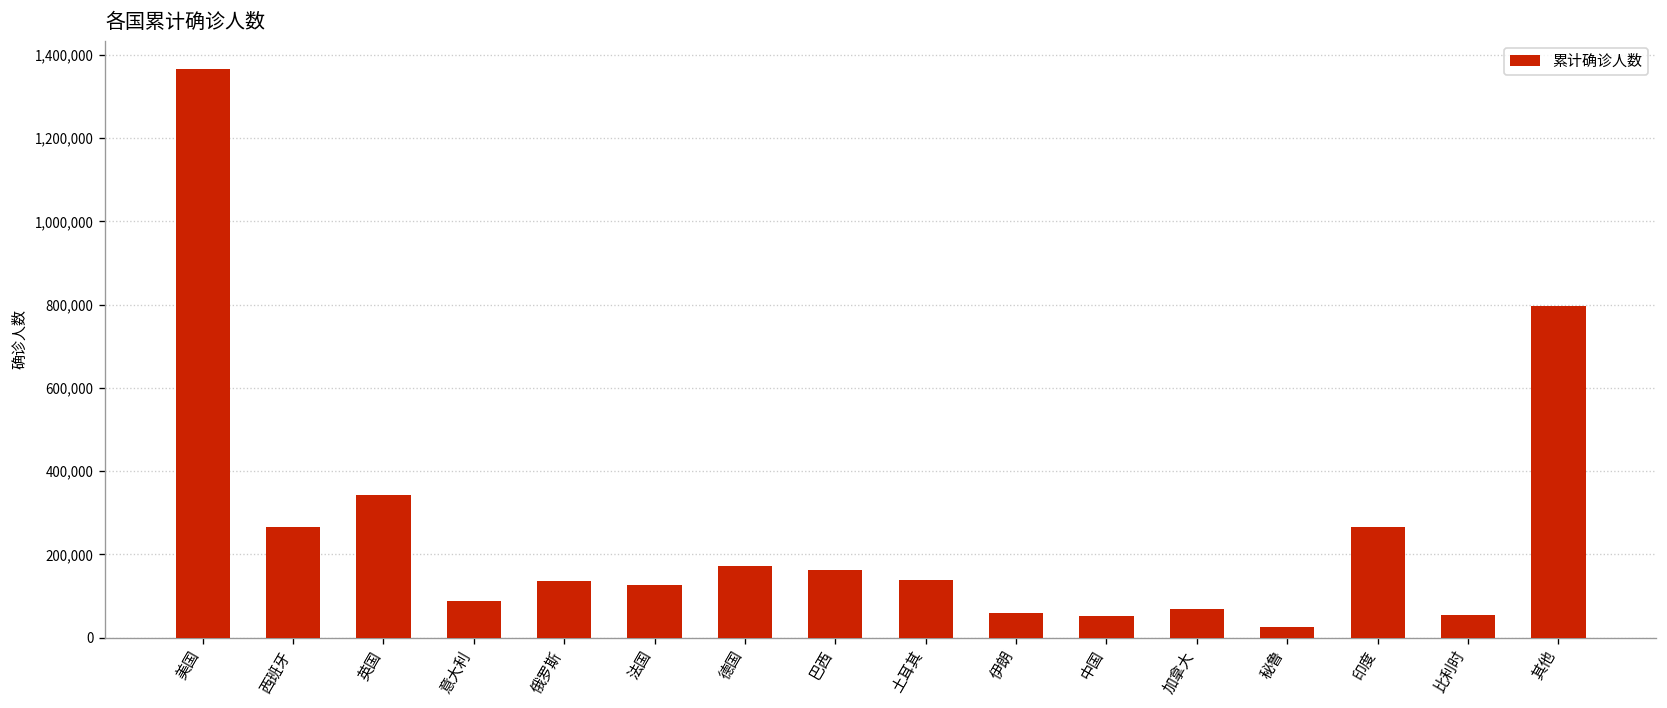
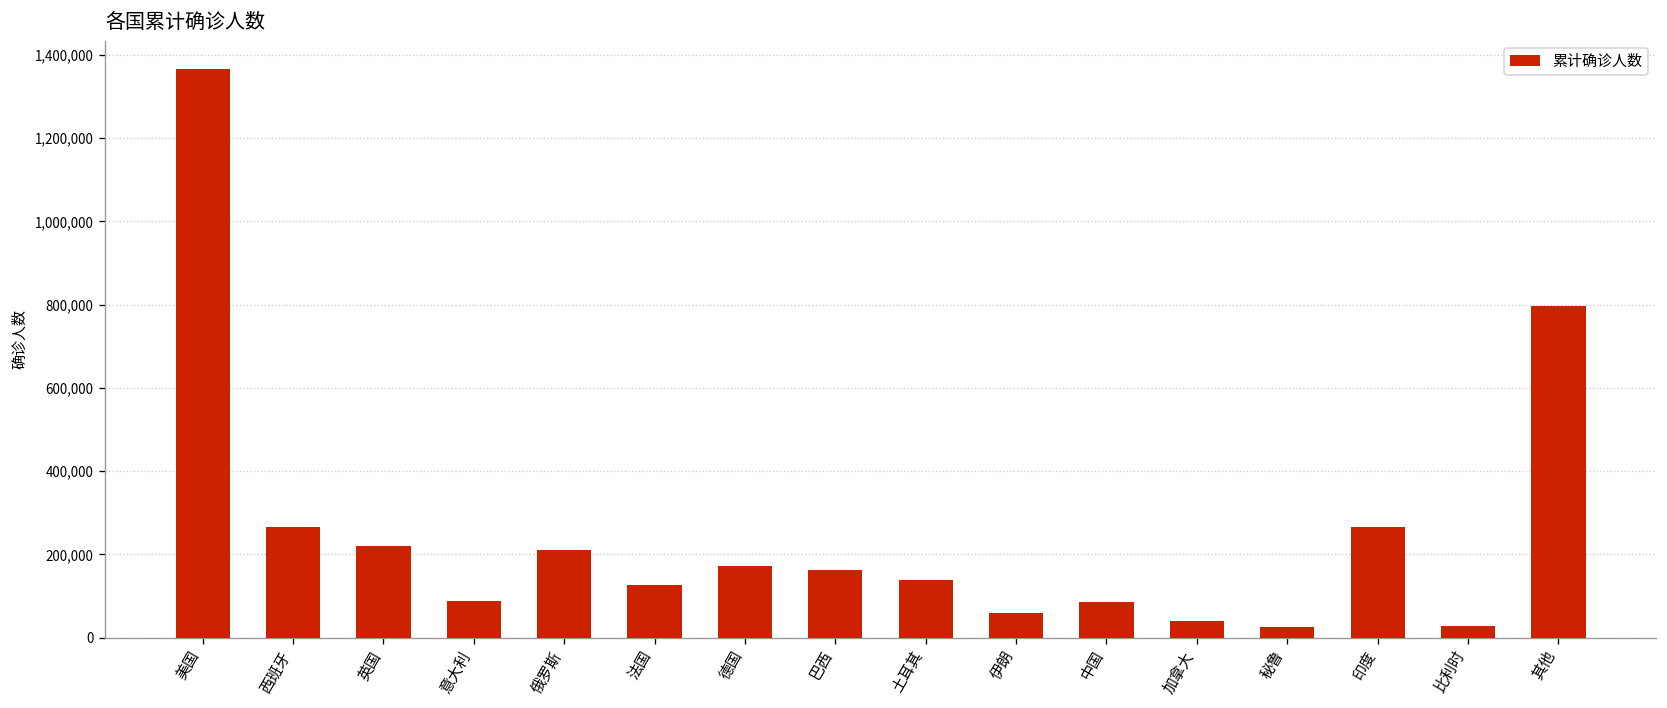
英国: 340,000 -> 220,000
俄罗斯: 140,000 -> 210,000
中国: 50,000 -> 80,000
加拿大: 70,000 -> 40,000
比利时: 50,000 -> 30,000
